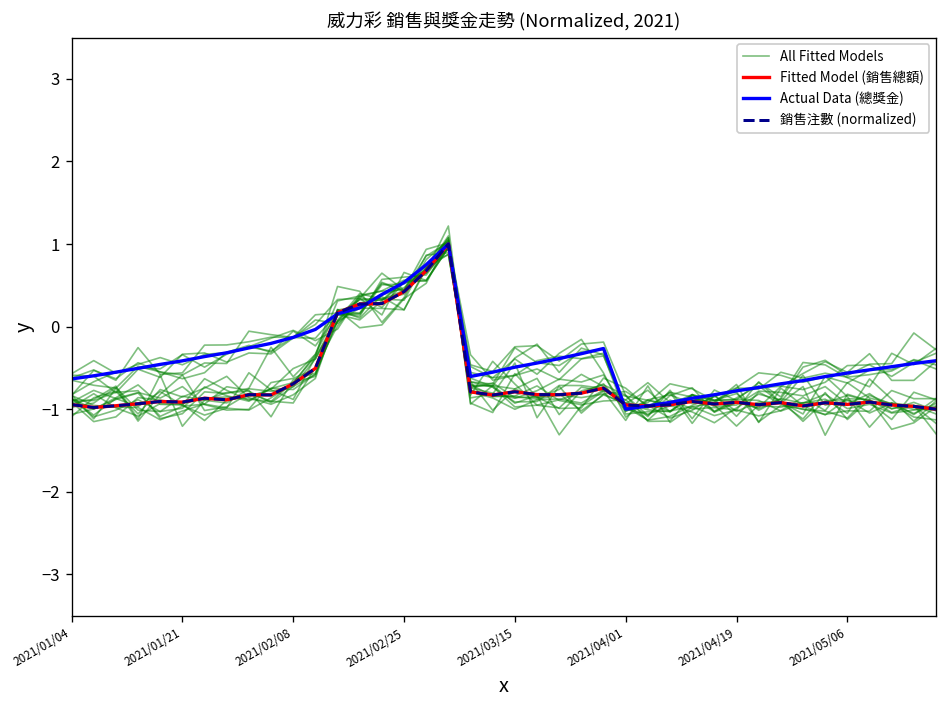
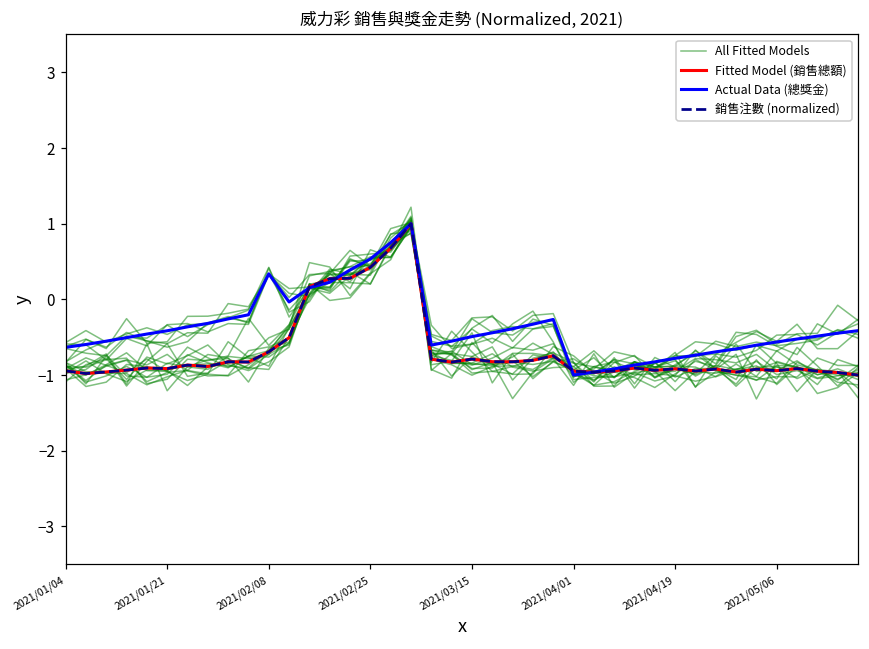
Actual Data (總獎金), 2021/02/08: -0.1 -> 0.3
